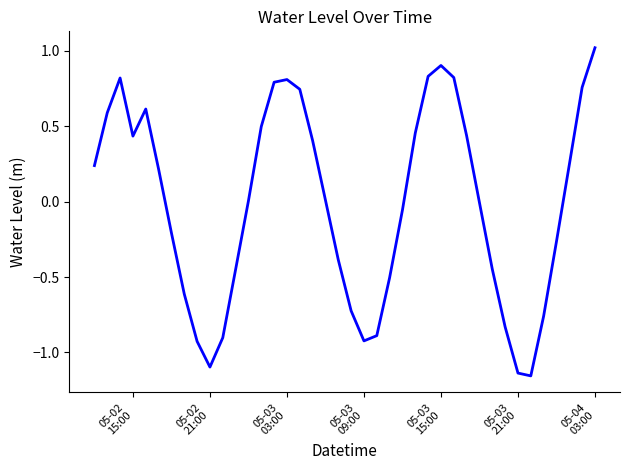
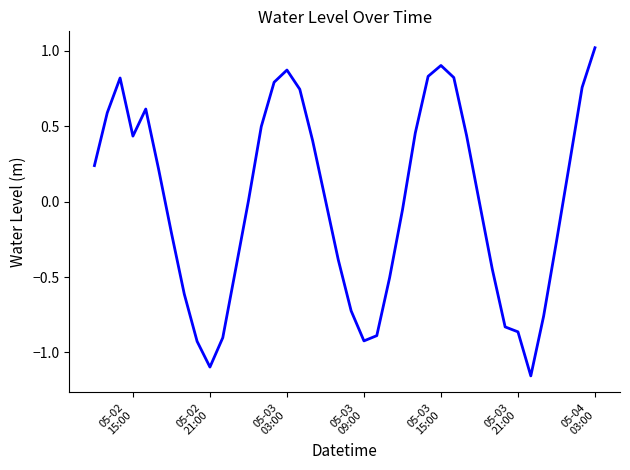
05-03 03:00: 0.81 -> 0.87
05-03 21:00: -1.14 -> -0.86
